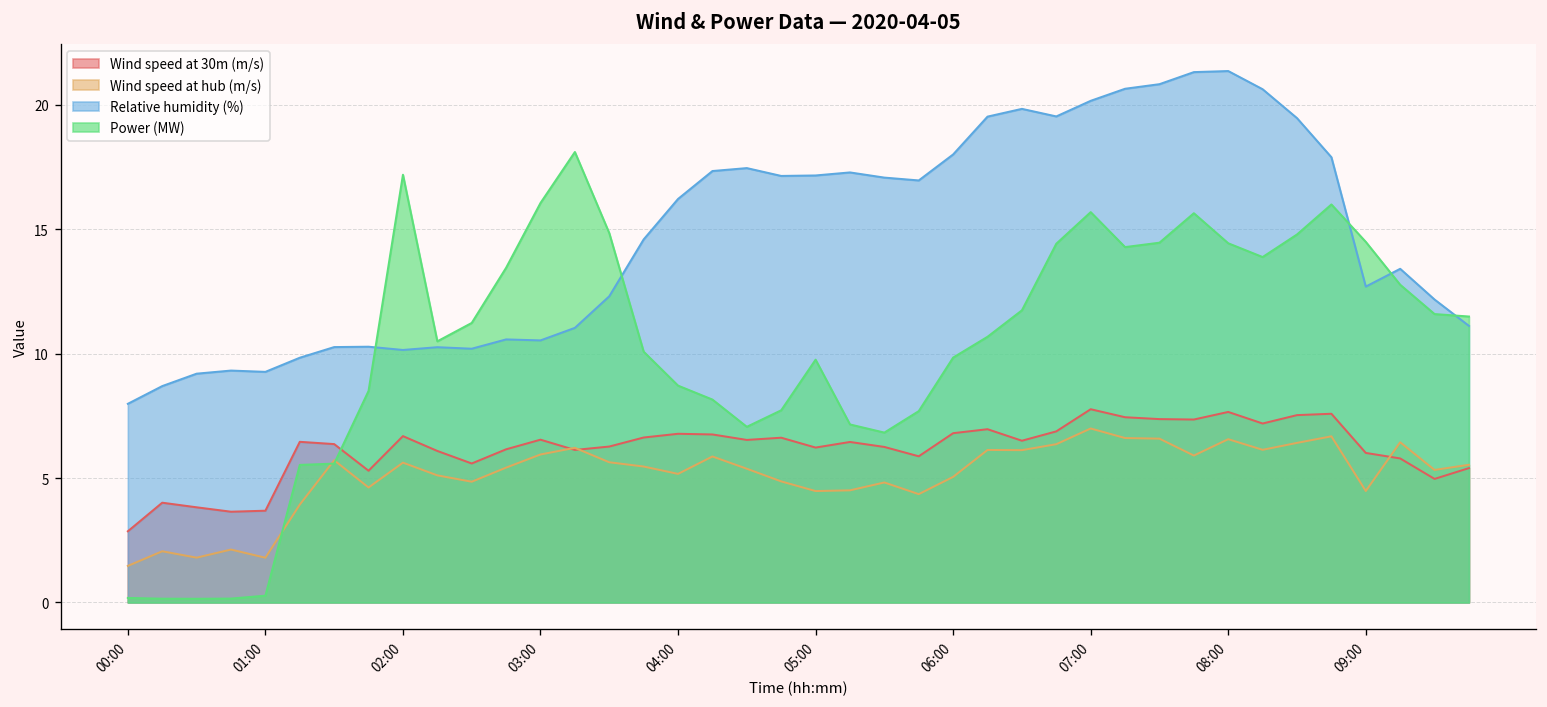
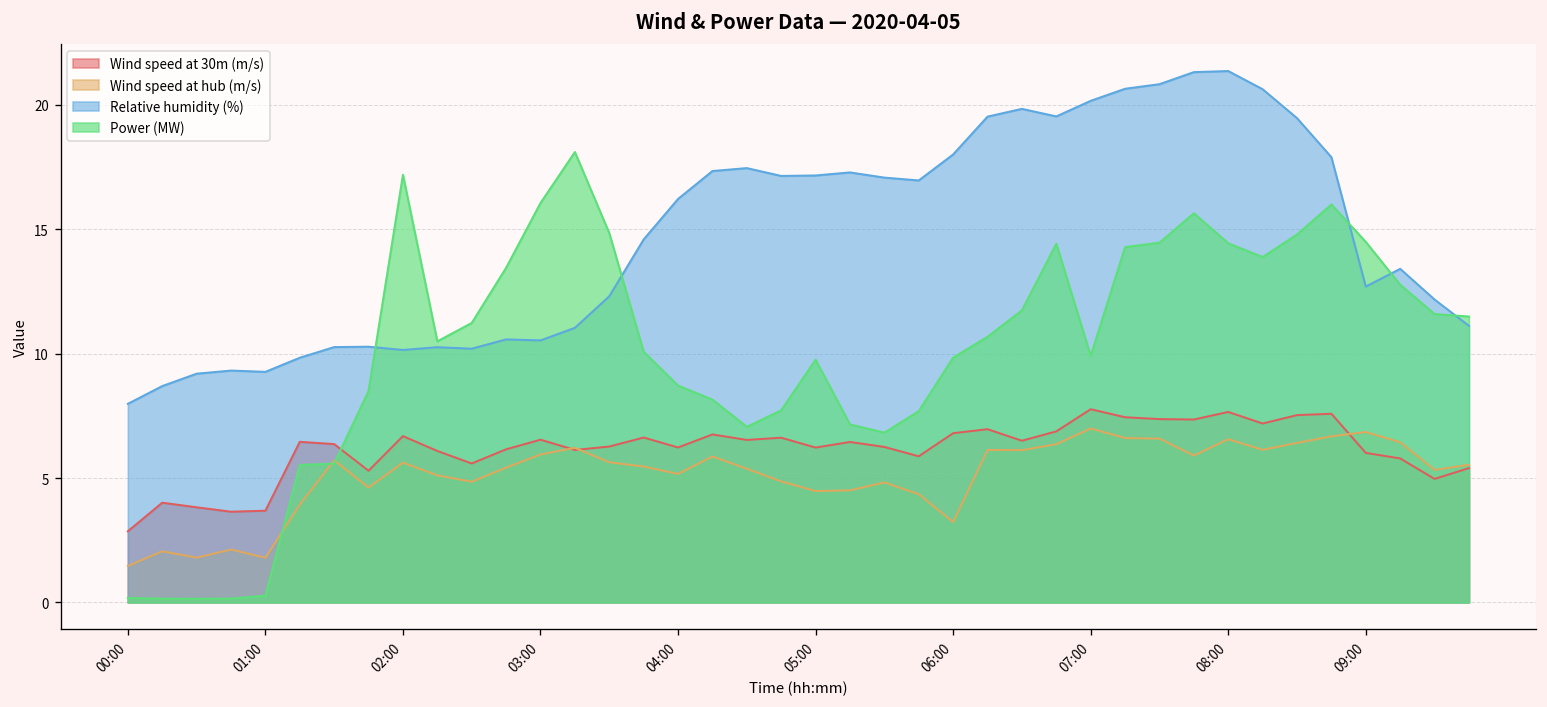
Wind speed at 30m (m/s), 04:00: 6.8 -> 6.2
Wind speed at hub (m/s), 06:00: 5.0 -> 3.2
Power (MW), 07:00: 15.7 -> 9.9
Wind speed at hub (m/s), 09:00: 4.5 -> 6.9
